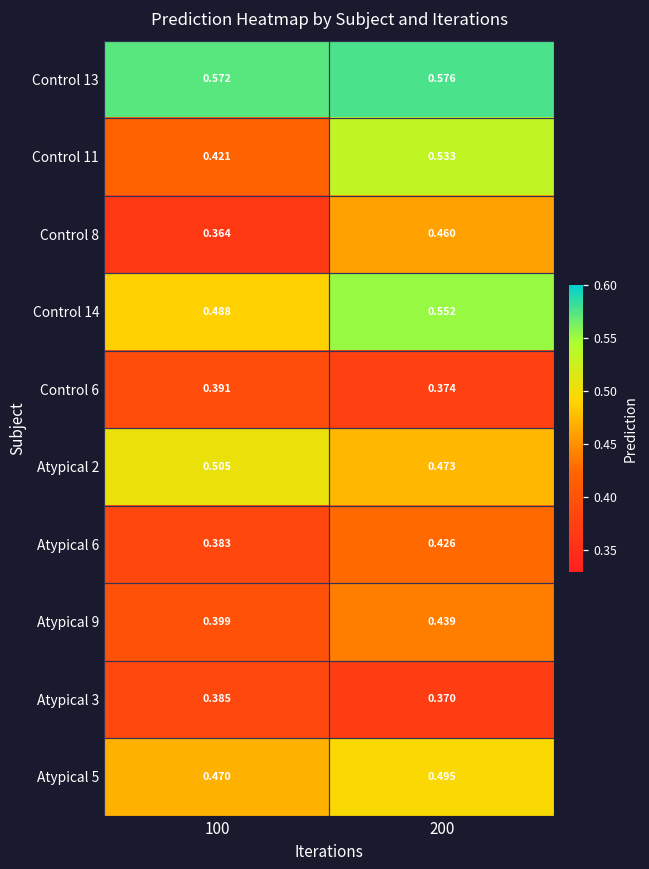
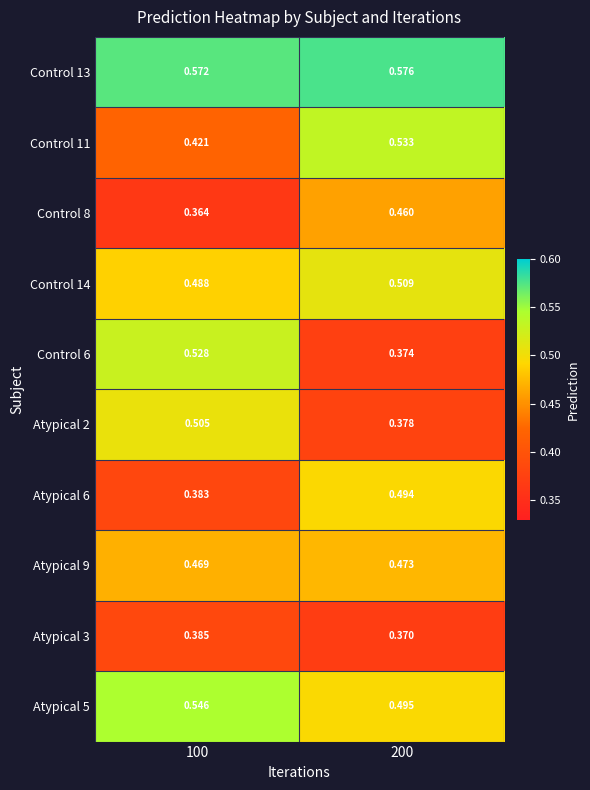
Control 14, 200: 0.552 -> 0.509
Control 6, 100: 0.391 -> 0.528
Atypical 2, 200: 0.473 -> 0.378
Atypical 6, 200: 0.426 -> 0.494
Atypical 9, 100: 0.399 -> 0.469
Atypical 9, 200: 0.439 -> 0.473
Atypical 5, 100: 0.470 -> 0.546
